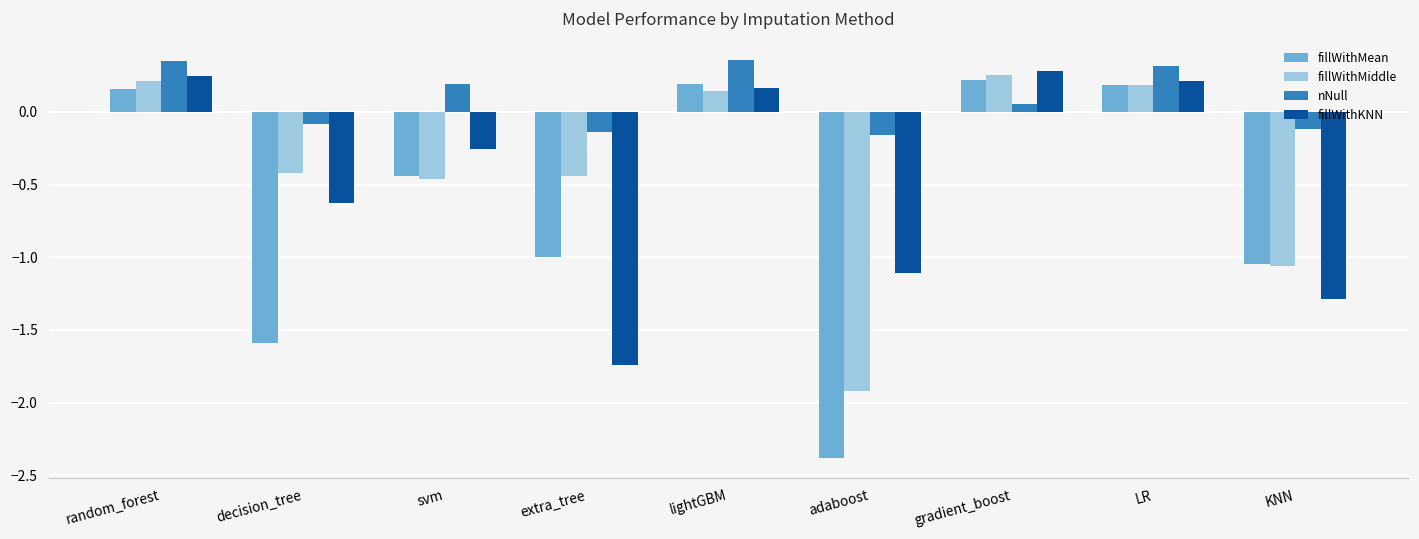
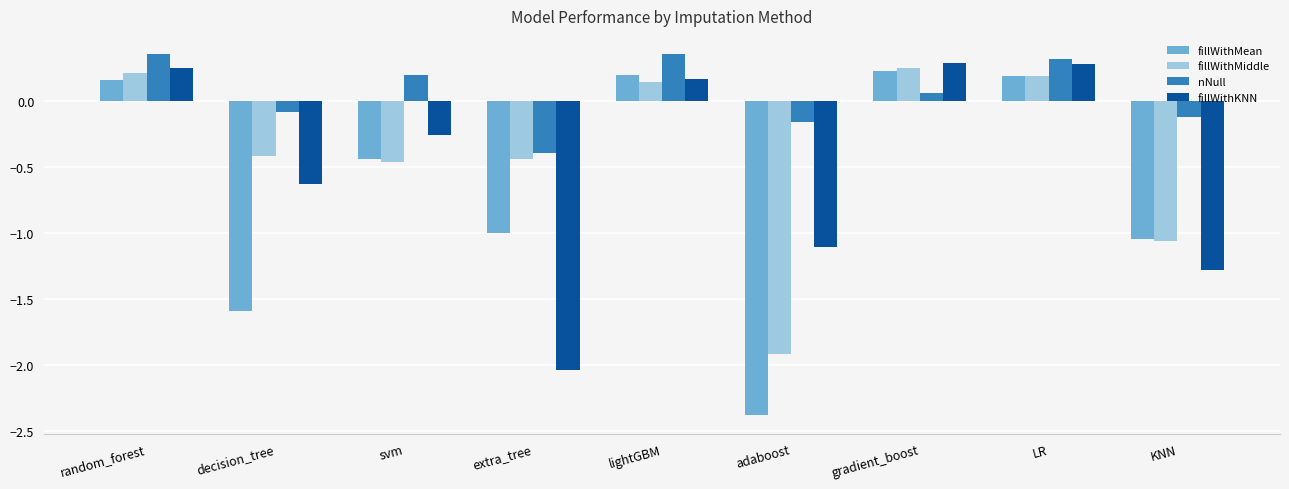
nNull, extra_tree: -0.14 -> -0.40
fillWithKNN, extra_tree: -1.74 -> -2.04
fillWithKNN, LR: 0.21 -> 0.28
